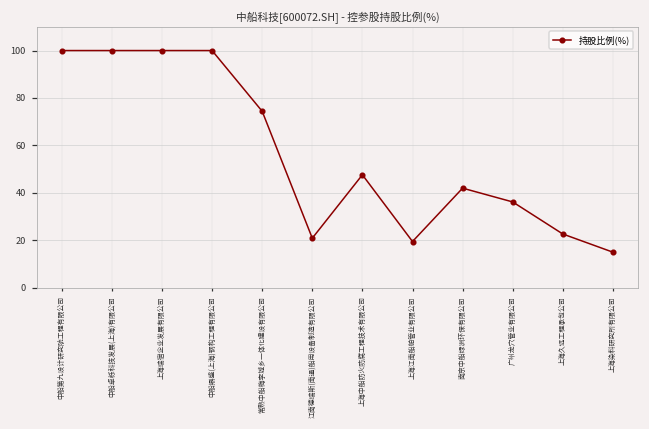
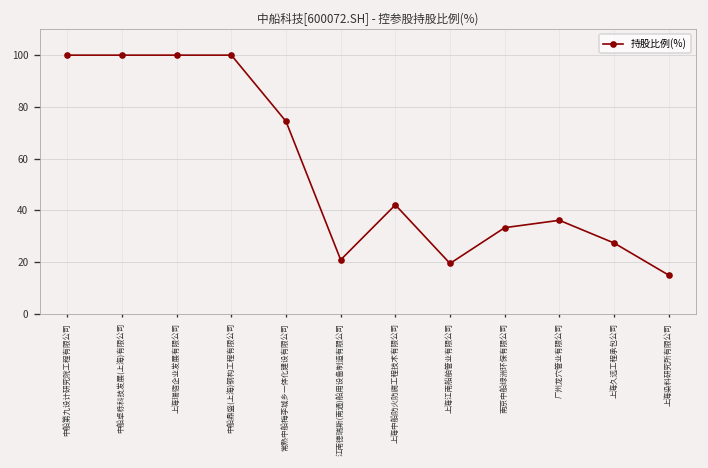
上海中船防火防腐工程技术有限公司: 48 -> 42
南京中船绿洲环保有限公司: 42 -> 33
上海久远工程承包公司: 23 -> 27
